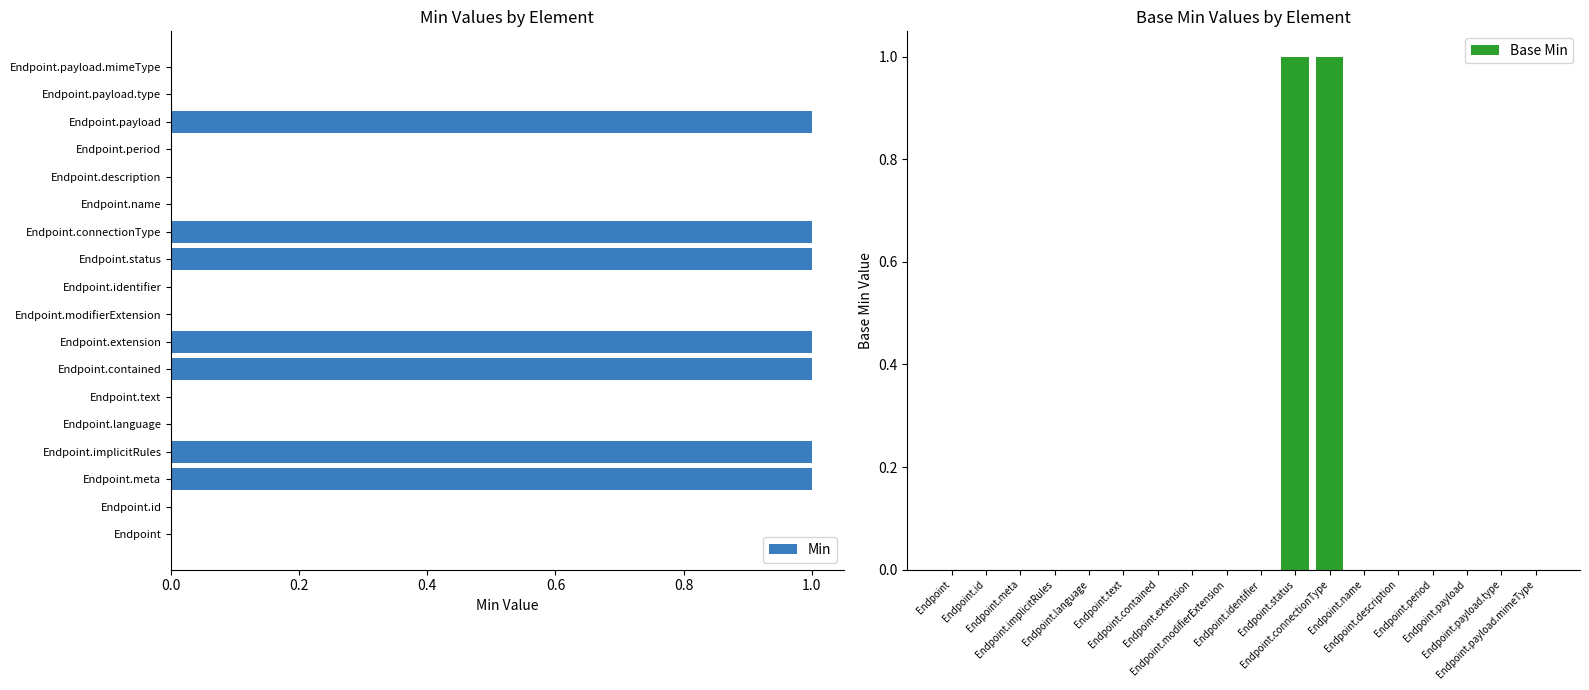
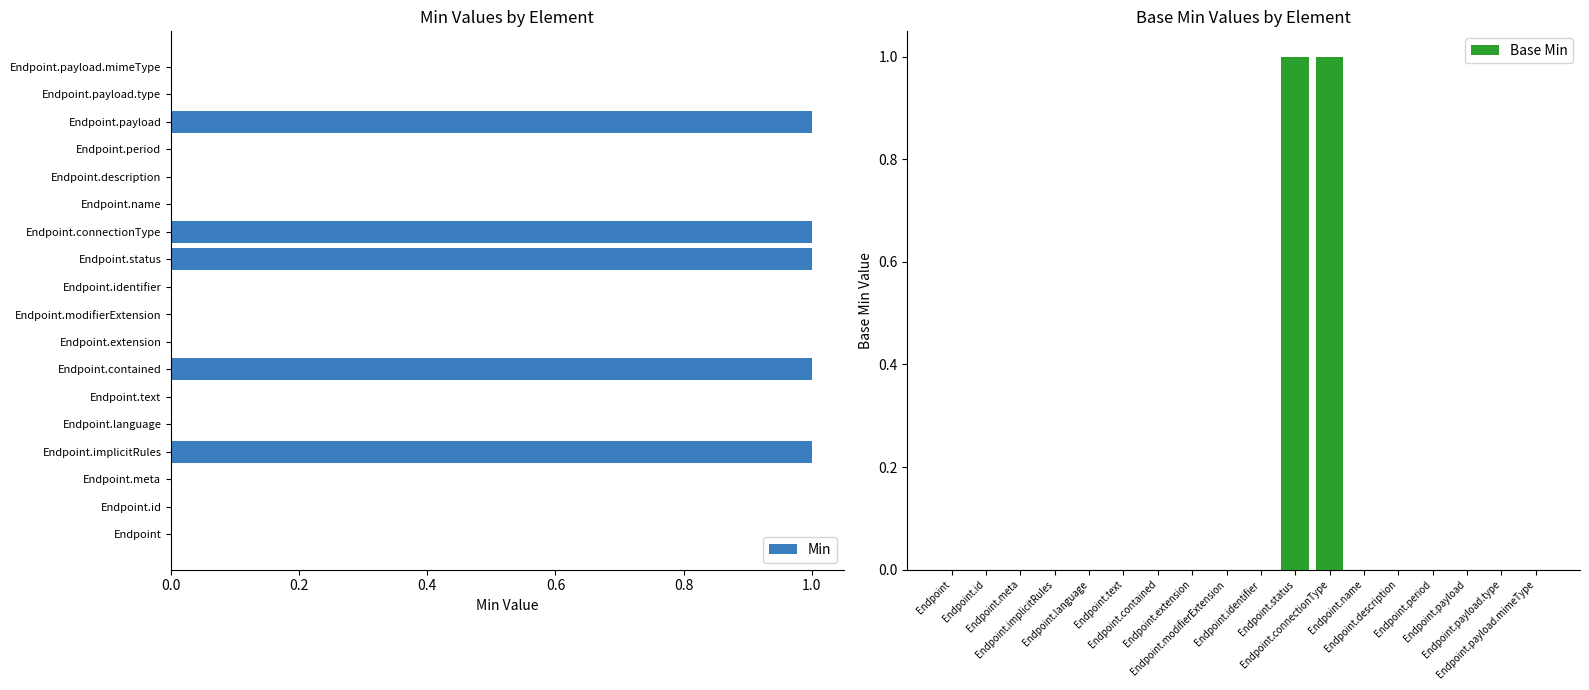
Min Values by Element, Endpoint.extension: 1 -> 0
Min Values by Element, Endpoint.meta: 1 -> 0
